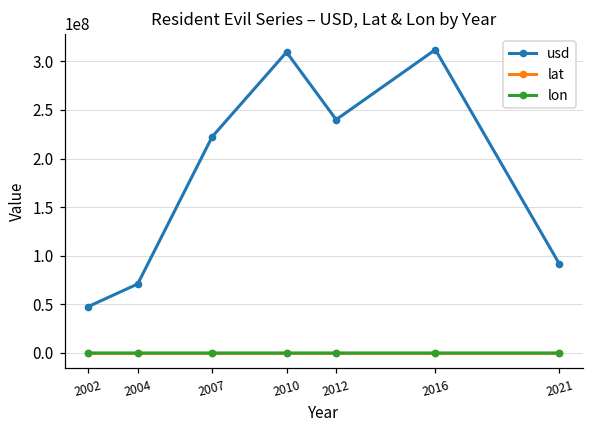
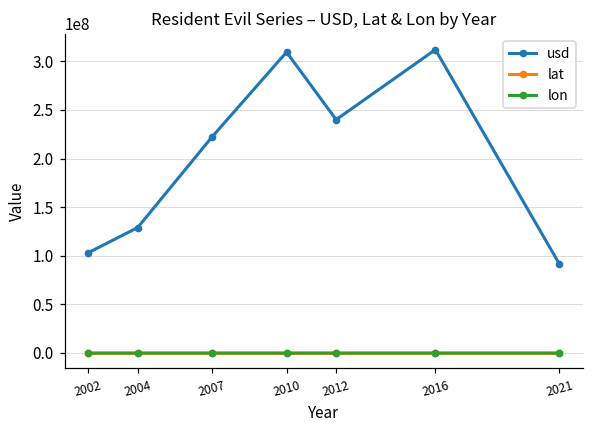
usd, 2002: 50000000 -> 100000000
usd, 2004: 70000000 -> 130000000
